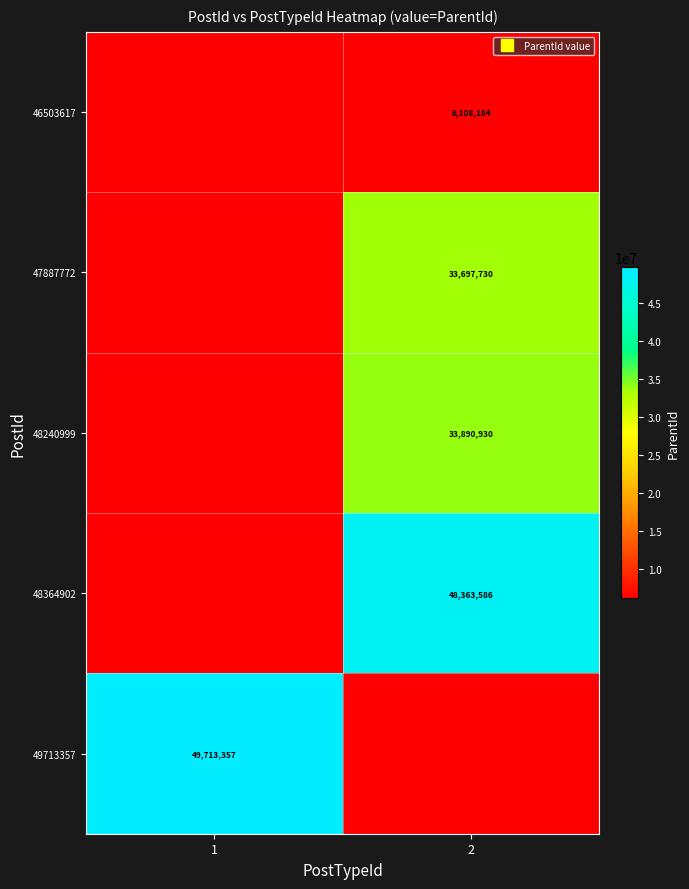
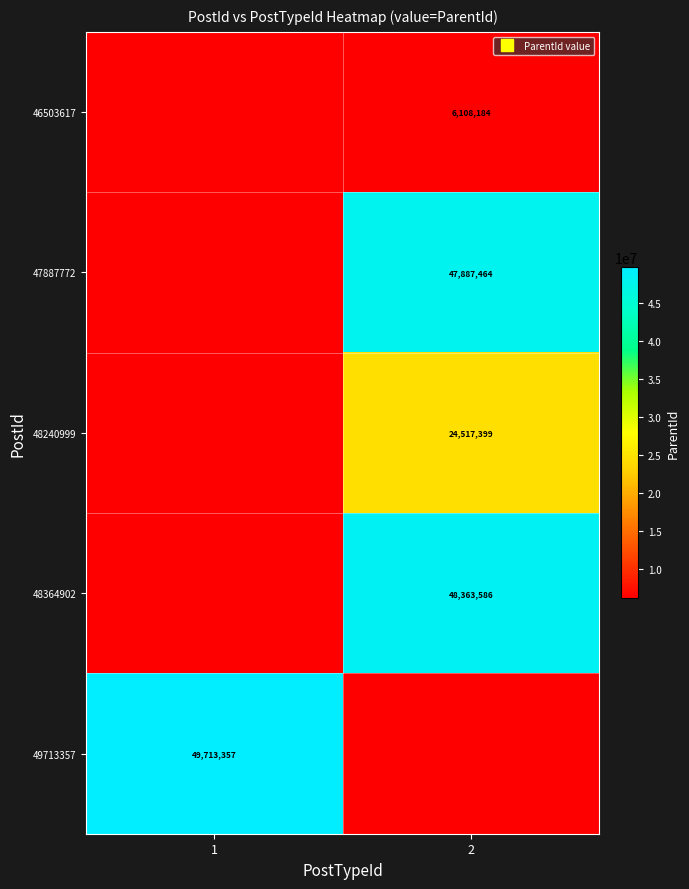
47887772, 2: 33,697,730 -> 47,887,464
48240999, 2: 33,890,930 -> 24,517,399
